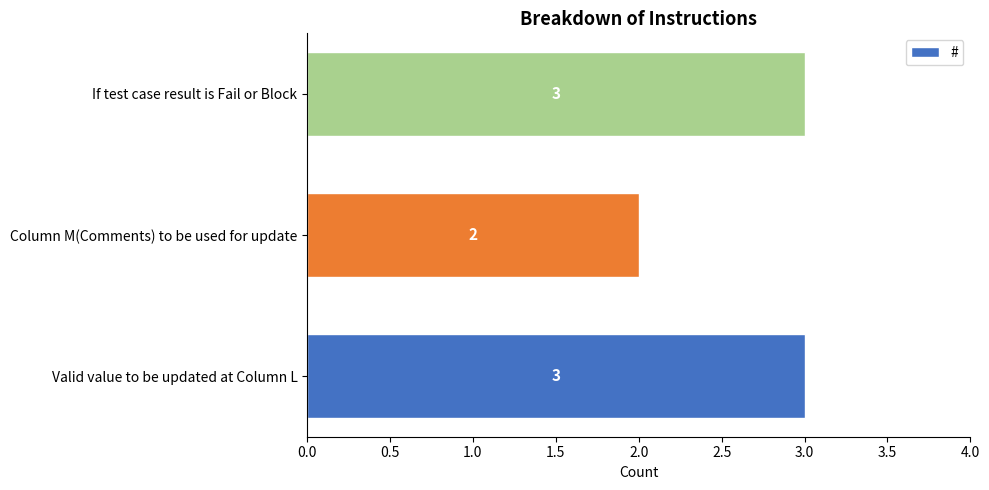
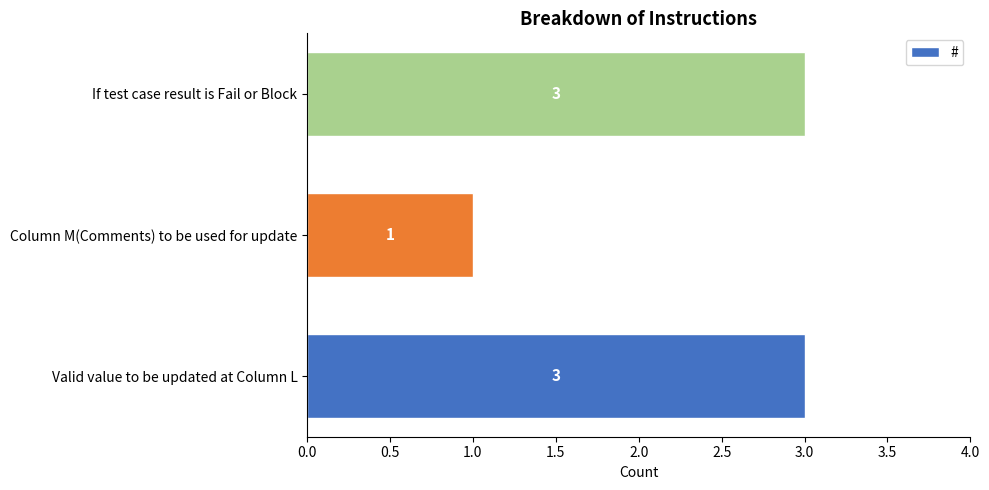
Column M(Comments) to be used for update: 2 -> 1
